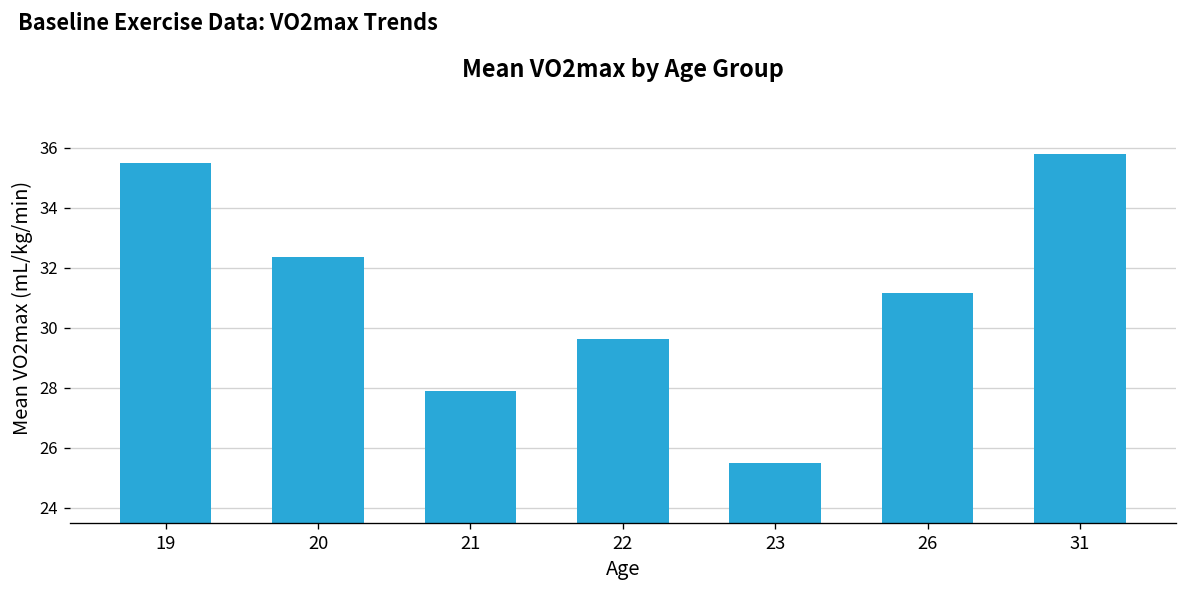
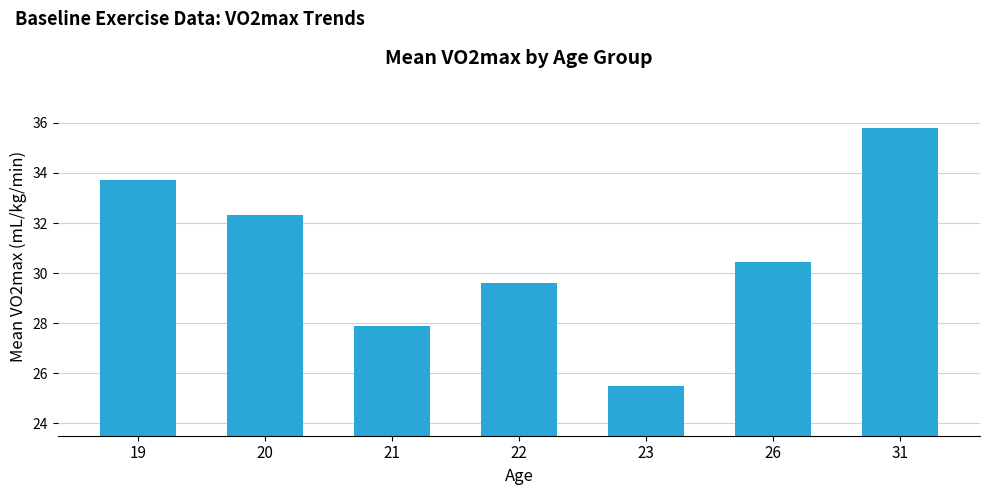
19: 35.5 -> 33.7
26: 31.2 -> 30.5
